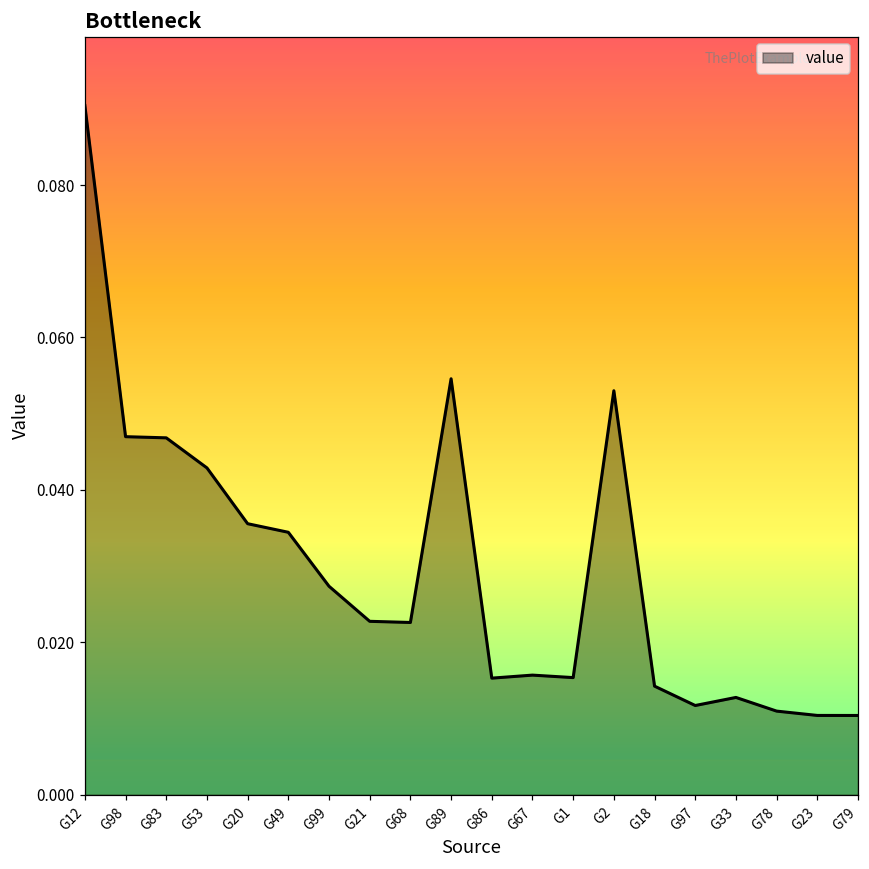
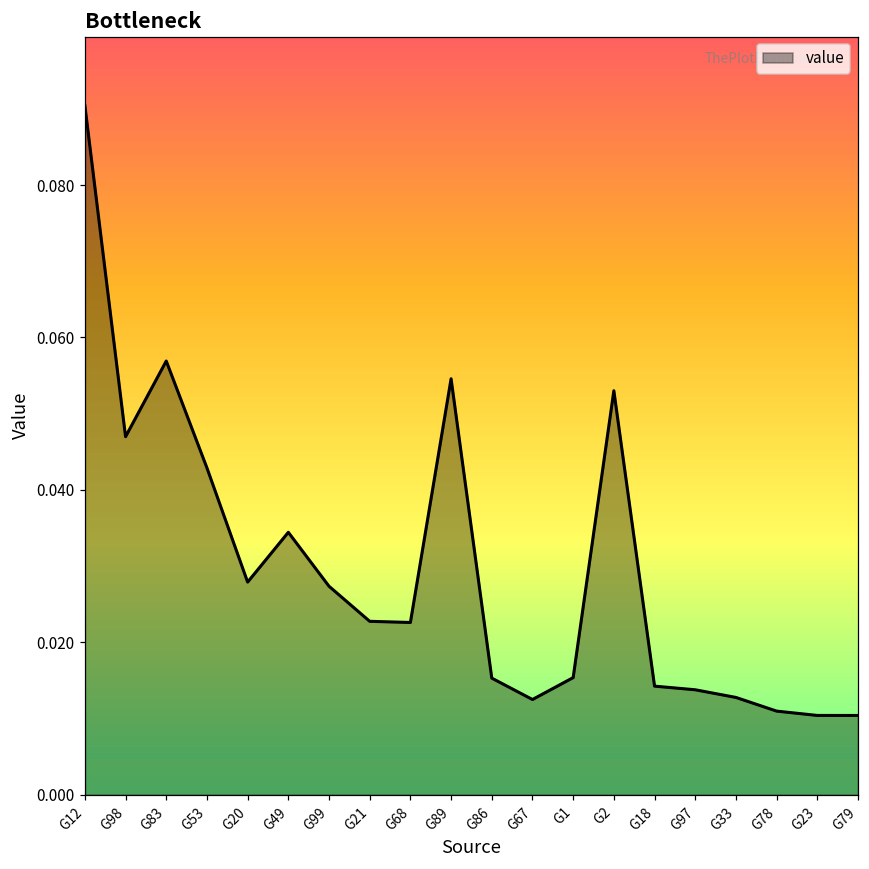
G83: 0.047 -> 0.057
G20: 0.036 -> 0.028
G67: 0.016 -> 0.013
G97: 0.012 -> 0.014
